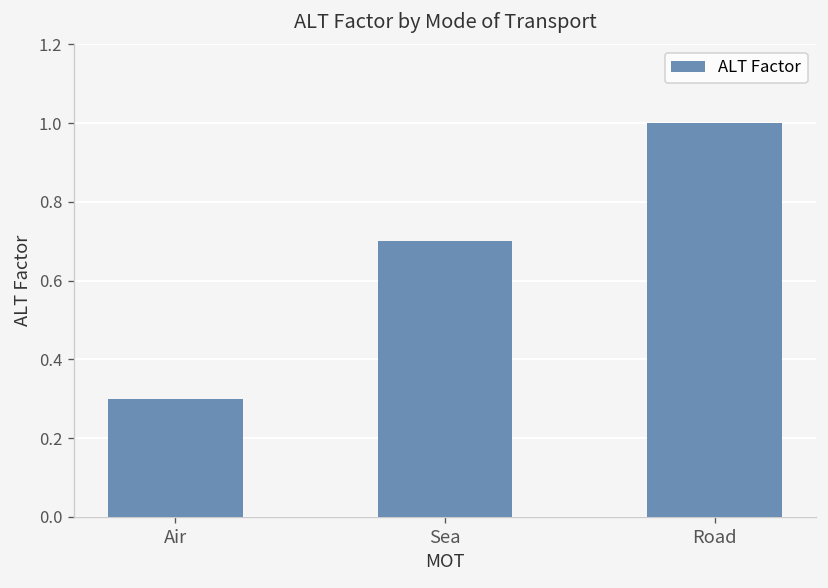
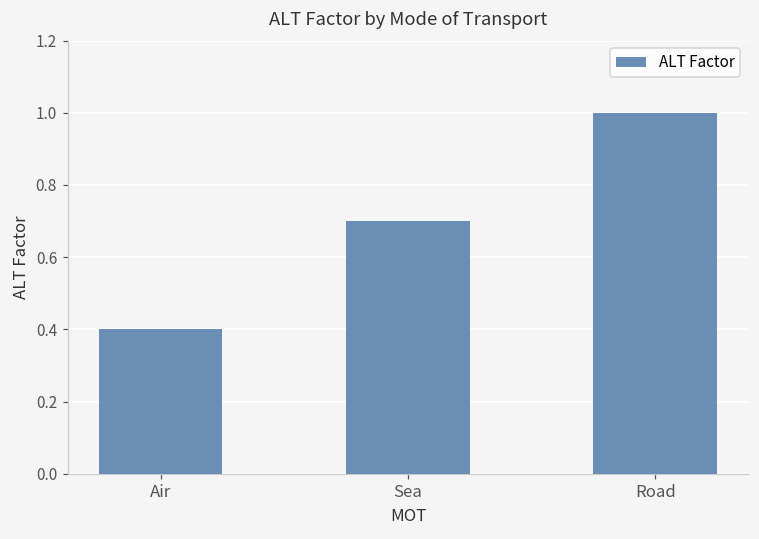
Air: 0.3 -> 0.4
